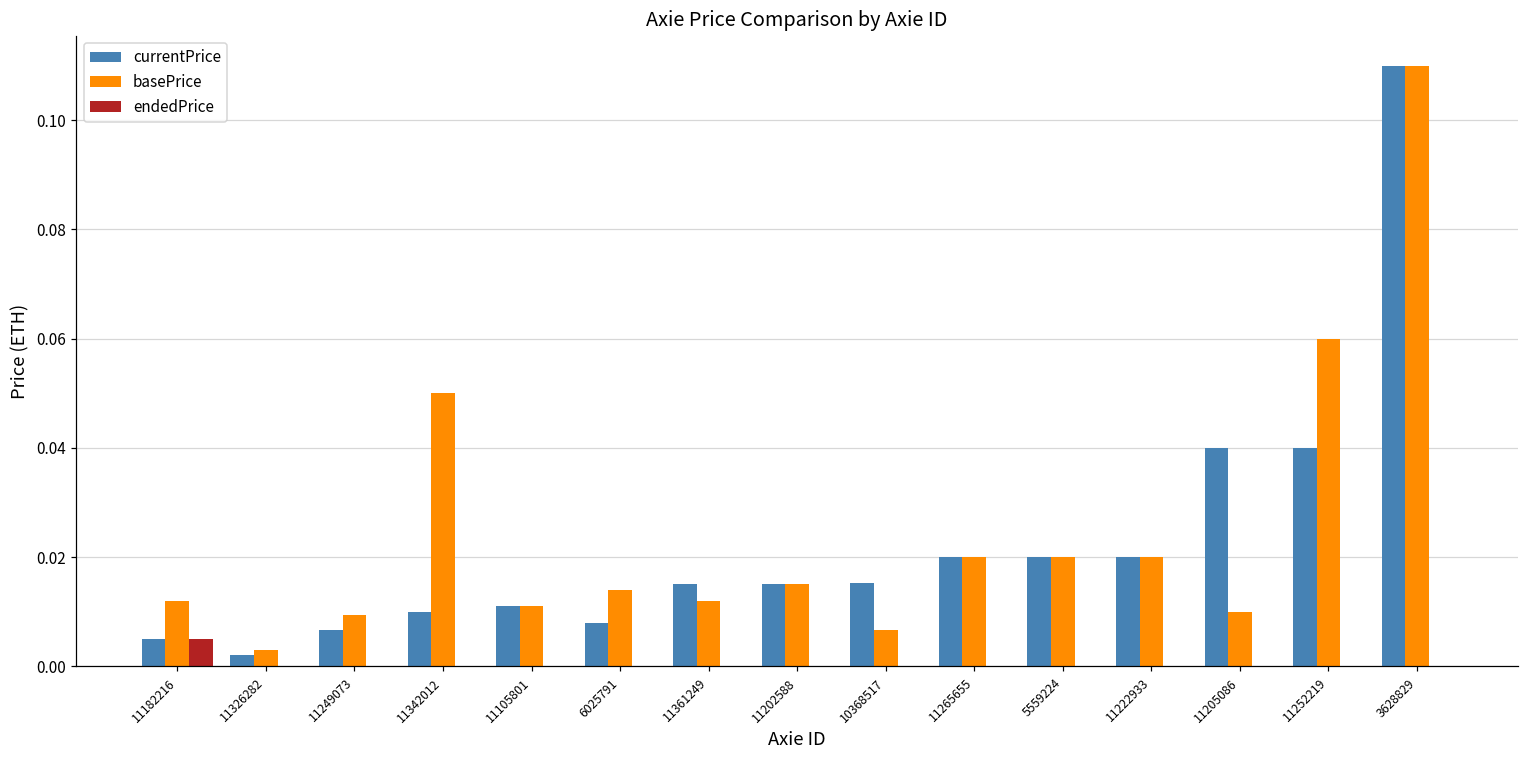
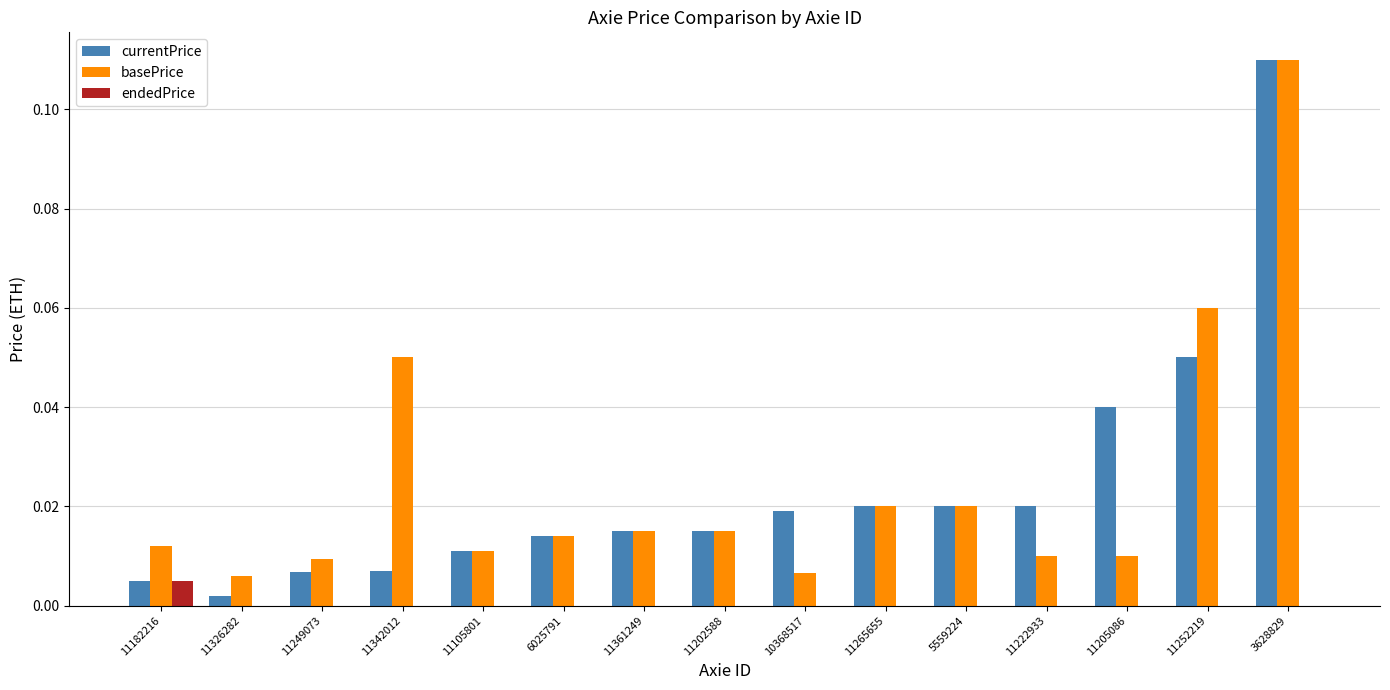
basePrice, 11326282: 0.003 -> 0.006
currentPrice, 11342012: 0.010 -> 0.007
currentPrice, 6025791: 0.008 -> 0.014
basePrice, 11361249: 0.012 -> 0.015
currentPrice, 10368517: 0.015 -> 0.019
basePrice, 11222933: 0.02 -> 0.01
currentPrice, 11252219: 0.04 -> 0.05
